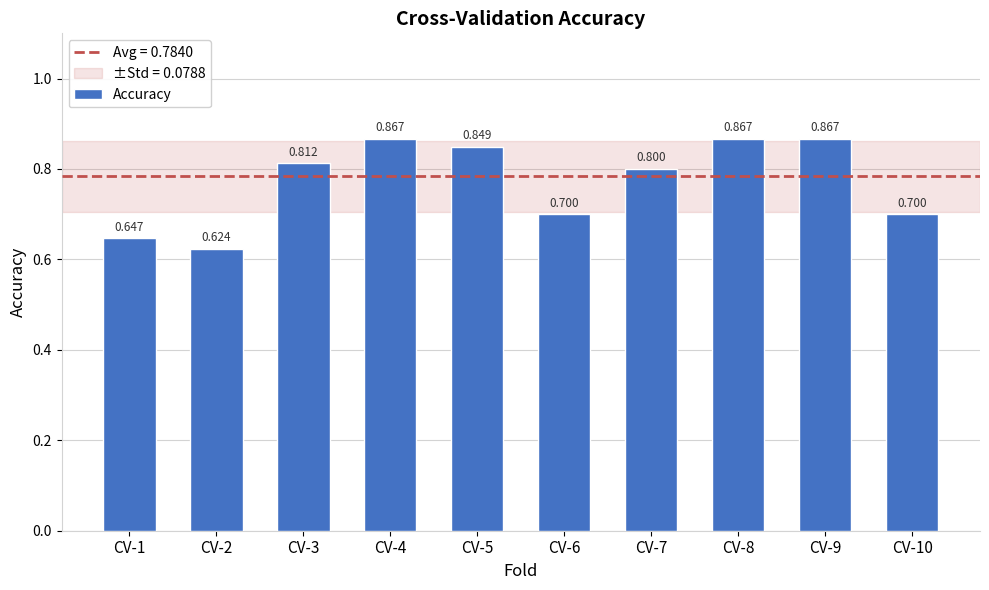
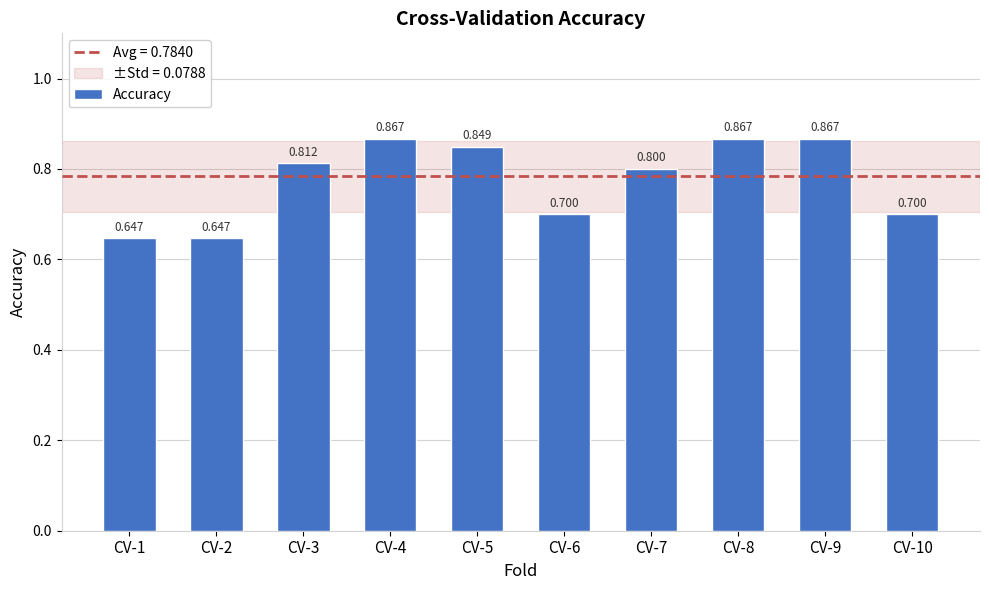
CV-2: 0.624 -> 0.647
